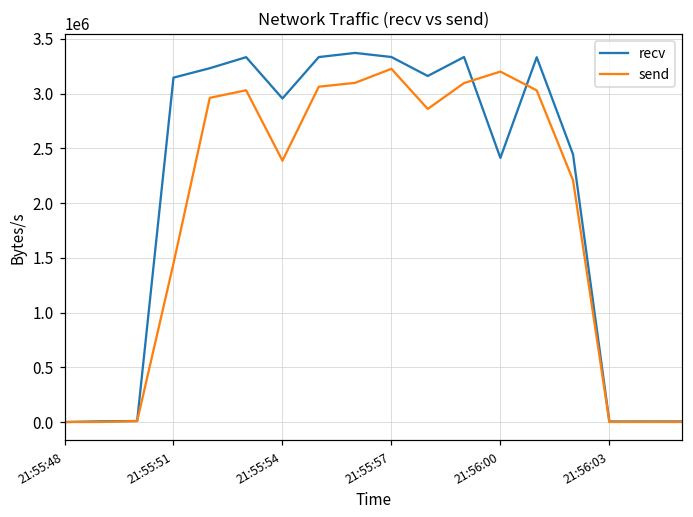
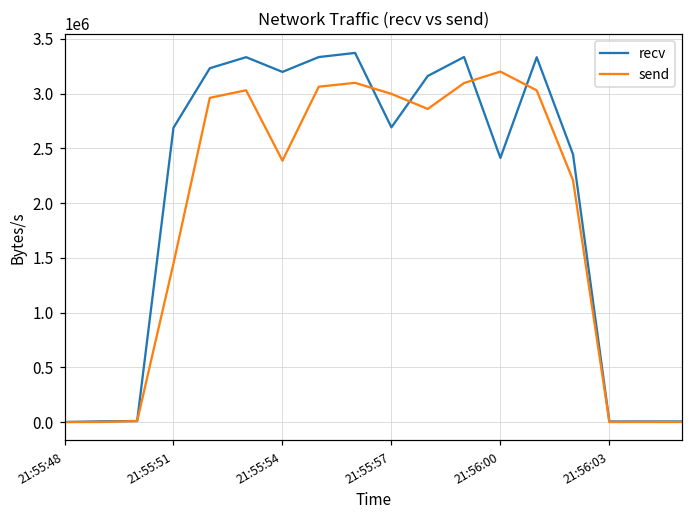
recv, 21:55:51: 3100000 -> 2700000
recv, 21:55:54: 3000000 -> 3200000
recv, 21:55:57: 3300000 -> 2700000
send, 21:55:57: 3200000 -> 3000000
